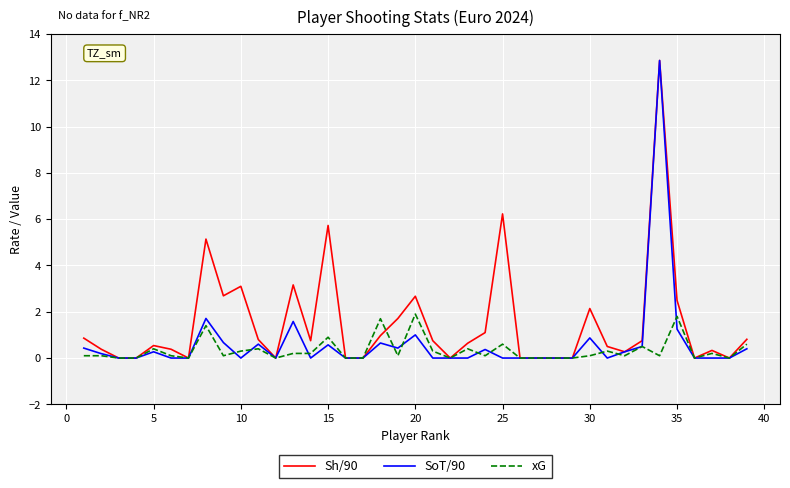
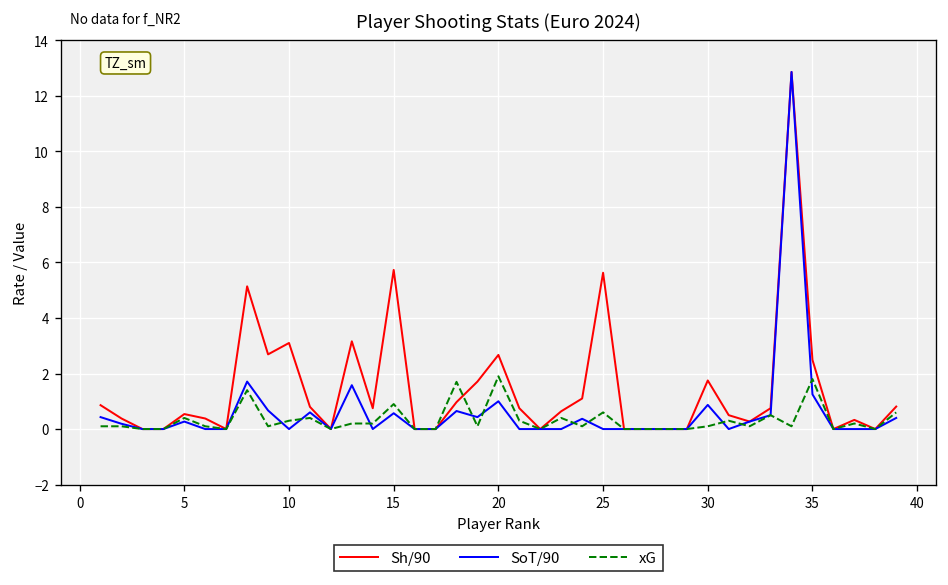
Sh/90, 25: 6.2 -> 5.6
Sh/90, 30: 2.1 -> 1.8
